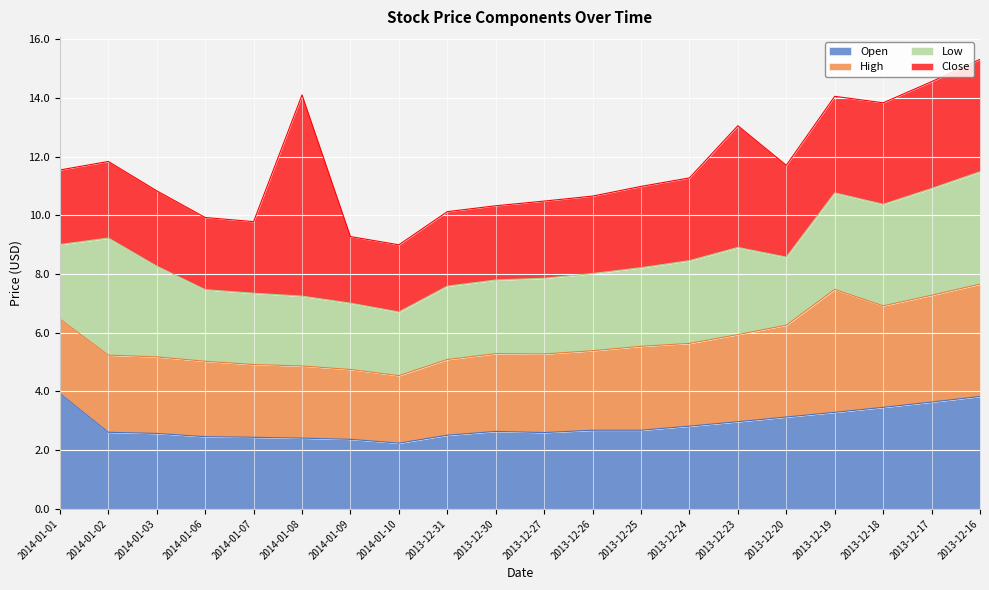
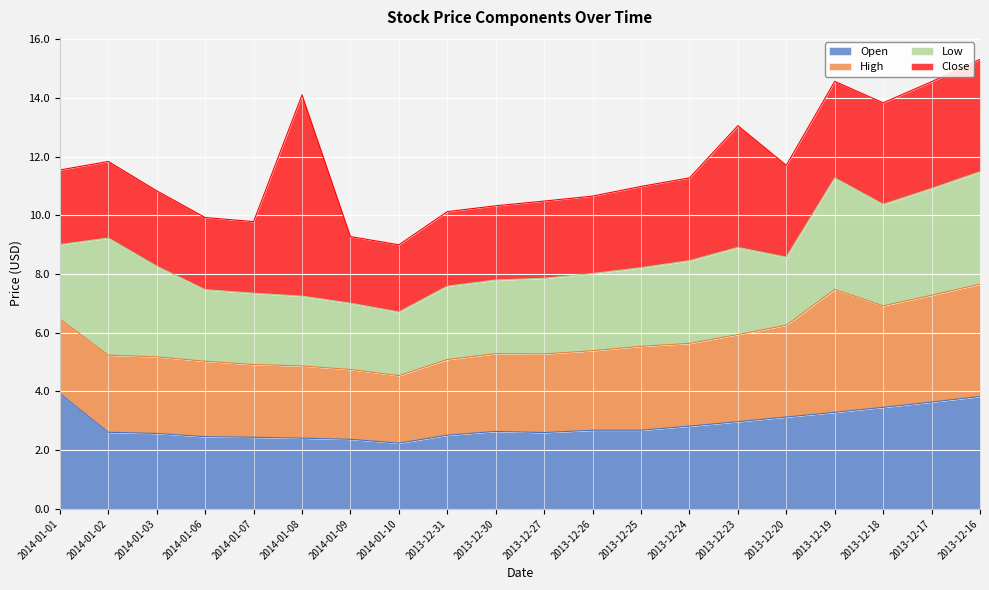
Low, 2013-12-19: 3.3 -> 3.8
